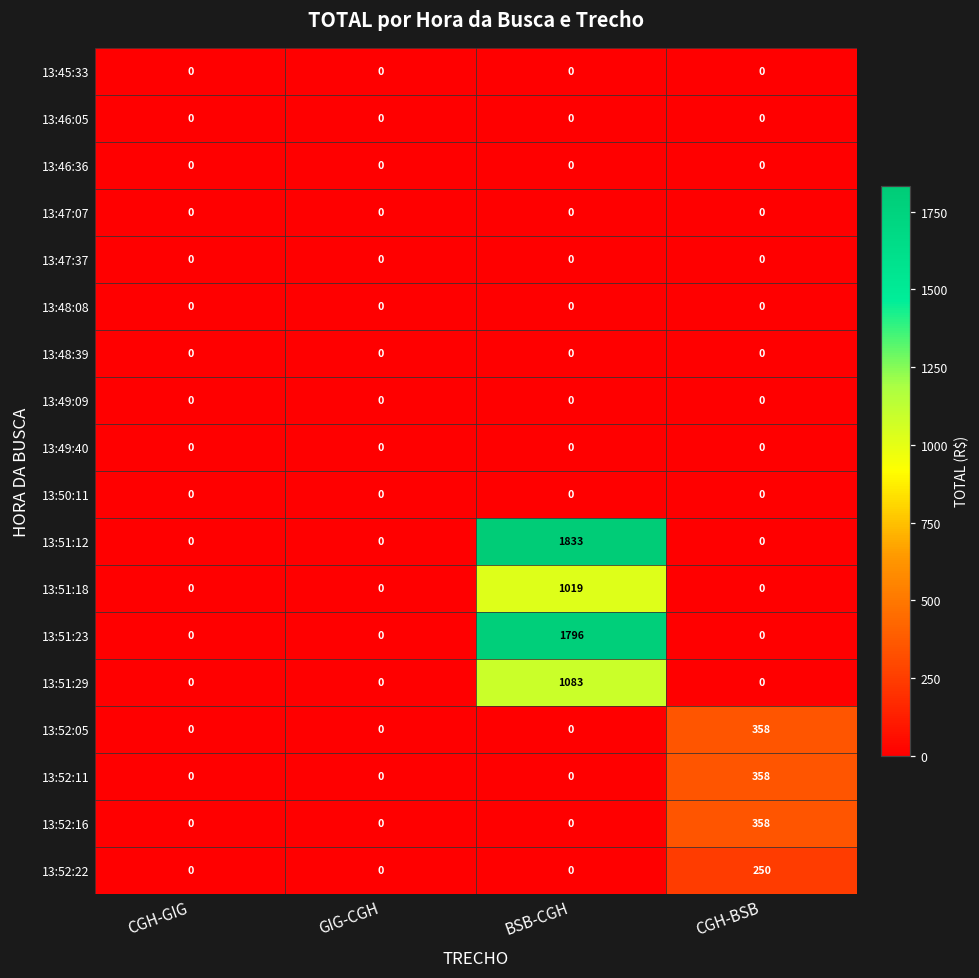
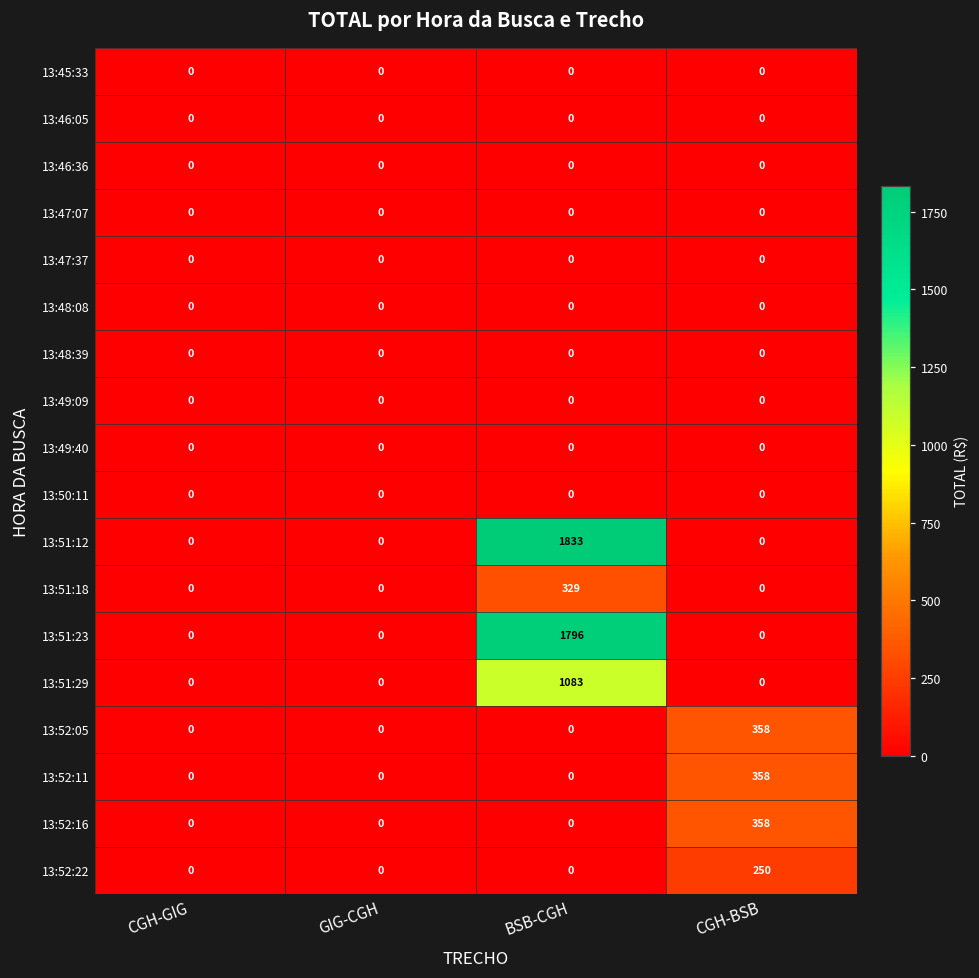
13:51:18, BSB-CGH: 1019 -> 329
